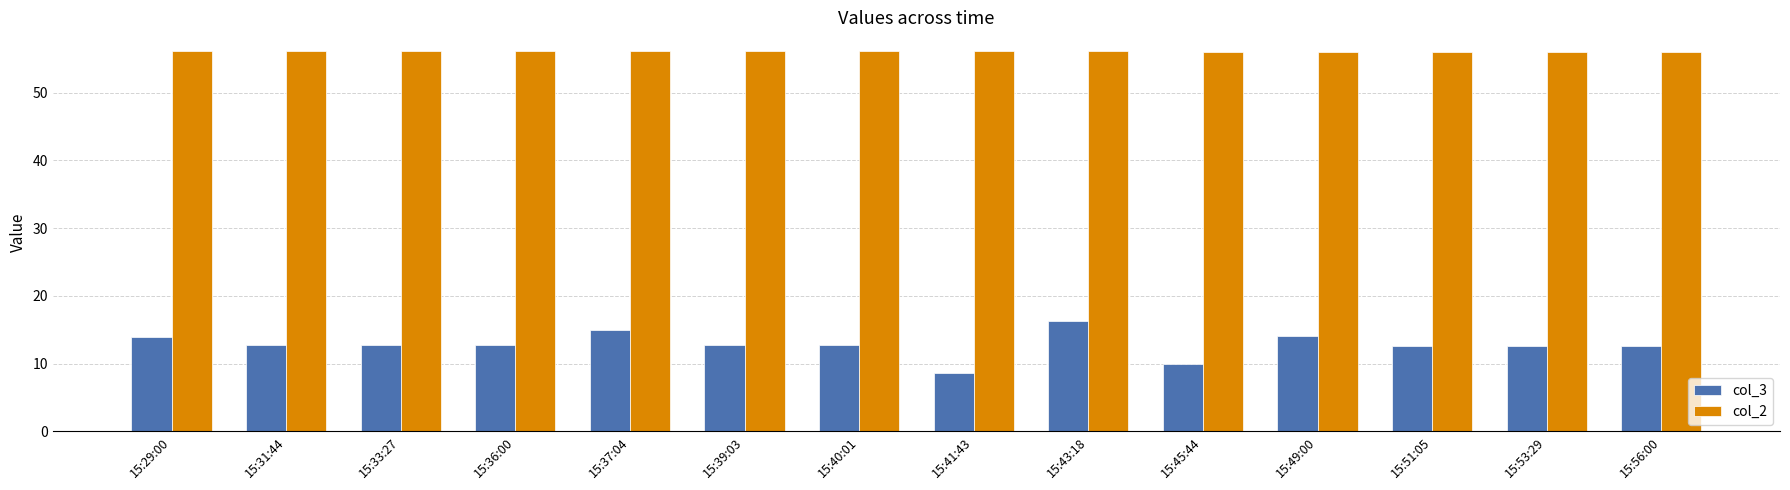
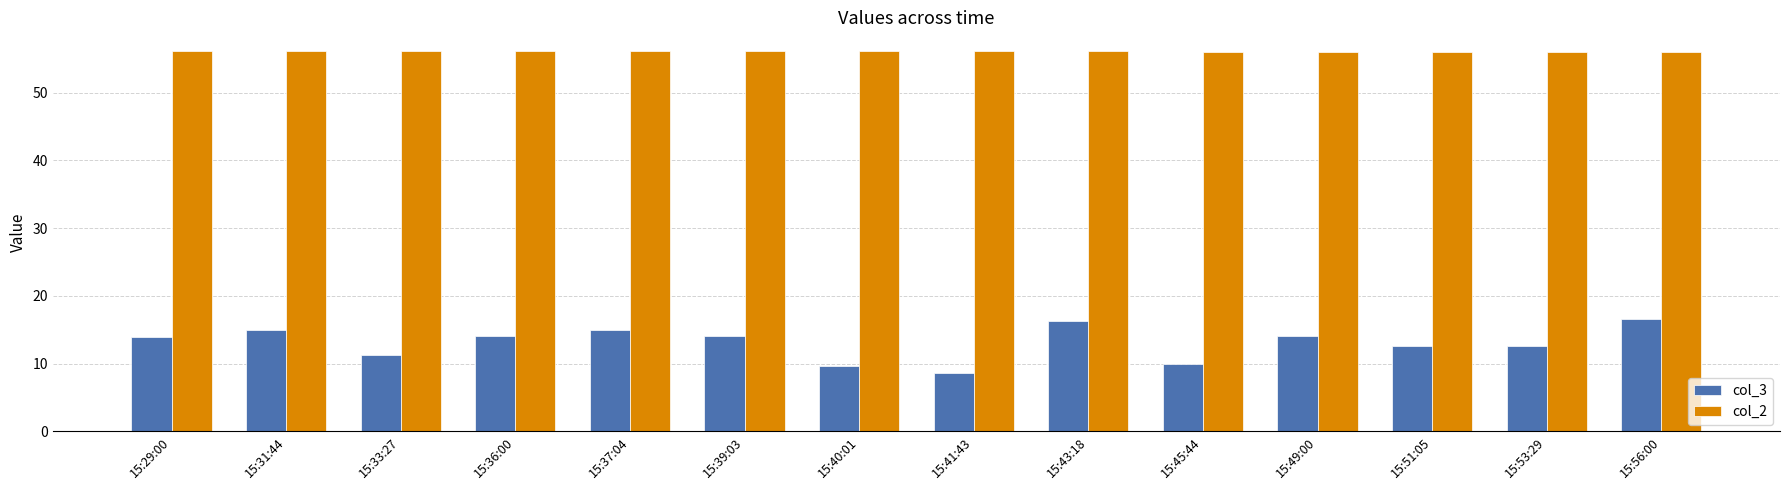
col_3, 15:31:44: 13 -> 15
col_3, 15:33:27: 13 -> 11
col_3, 15:36:00: 13 -> 14
col_3, 15:39:03: 13 -> 14
col_3, 15:40:01: 13 -> 10
col_3, 15:56:00: 13 -> 17
